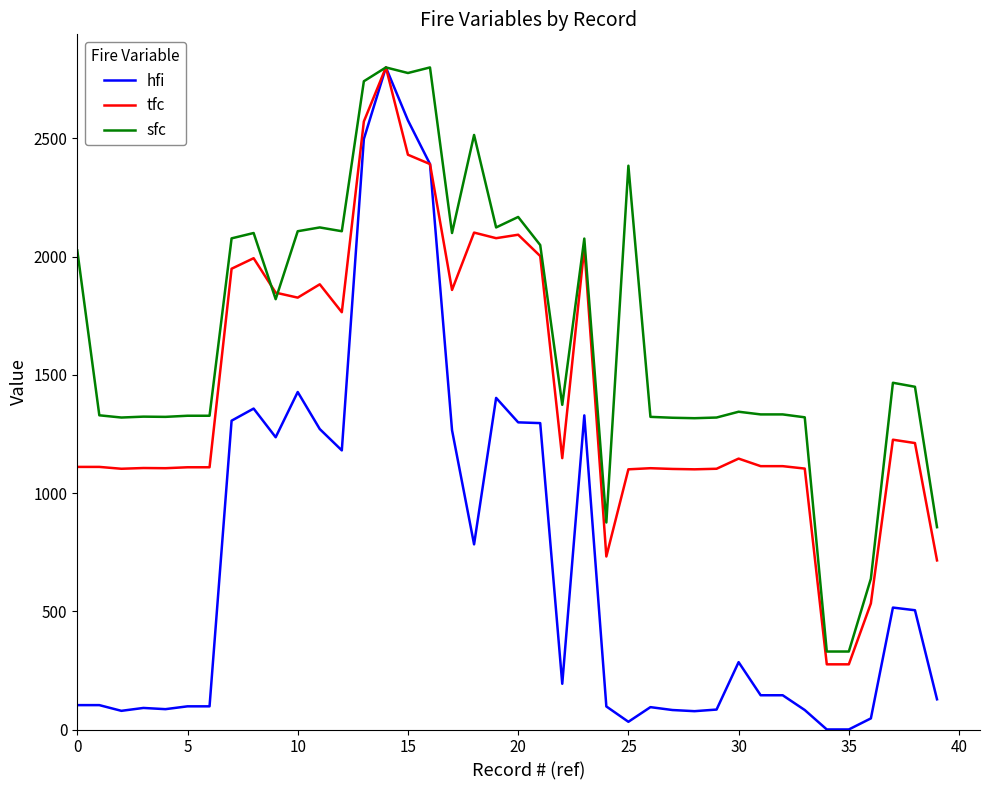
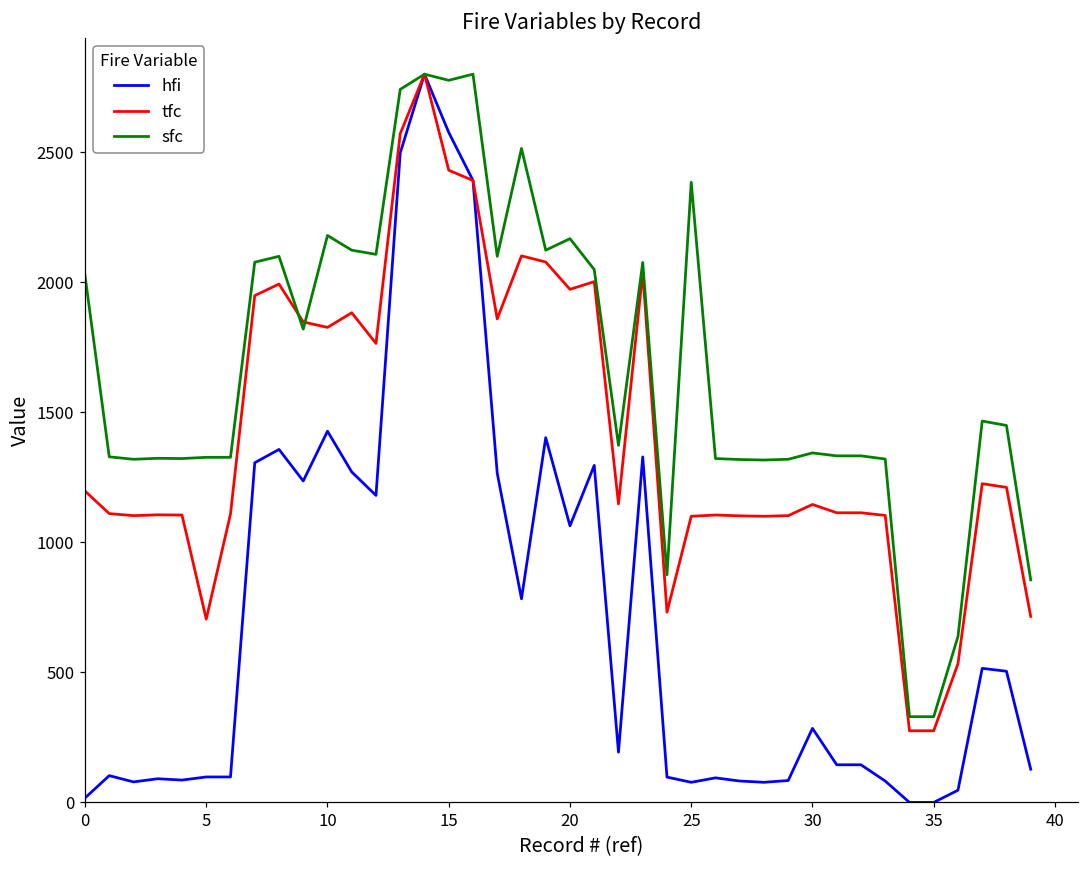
hfi, 0: 100 -> 20
tfc, 0: 1110 -> 1200
tfc, 5: 1110 -> 700
sfc, 10: 2110 -> 2180
hfi, 20: 1300 -> 1060
tfc, 20: 2090 -> 1970
hfi, 25: 30 -> 80
